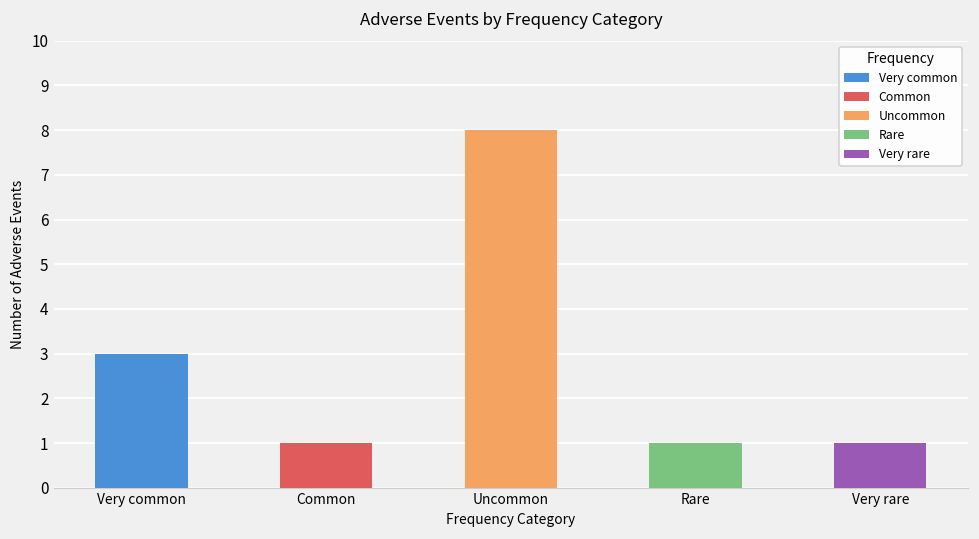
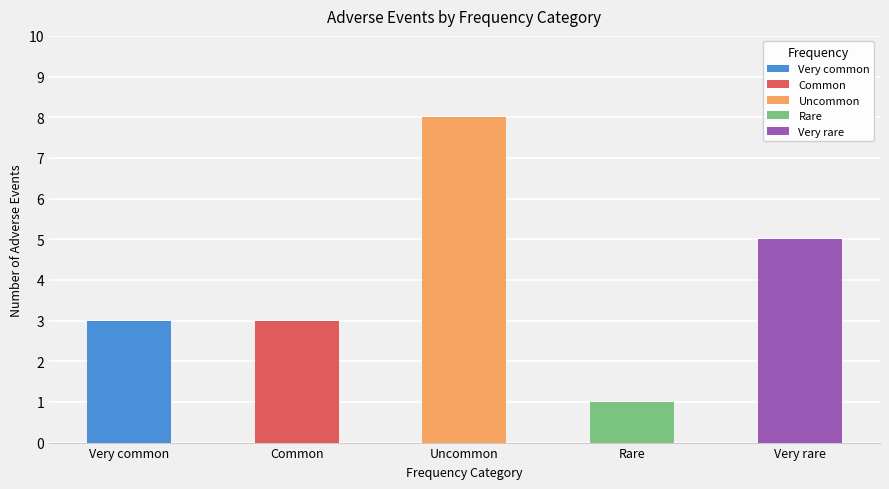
Common, Common: 1 -> 3
Very rare, Very rare: 1 -> 5
